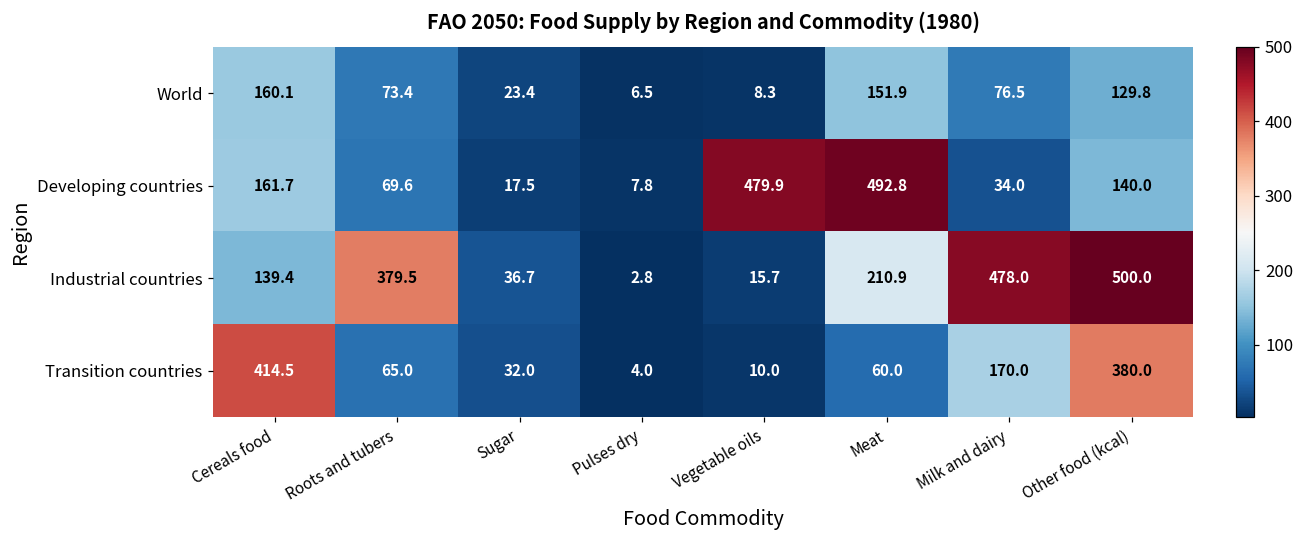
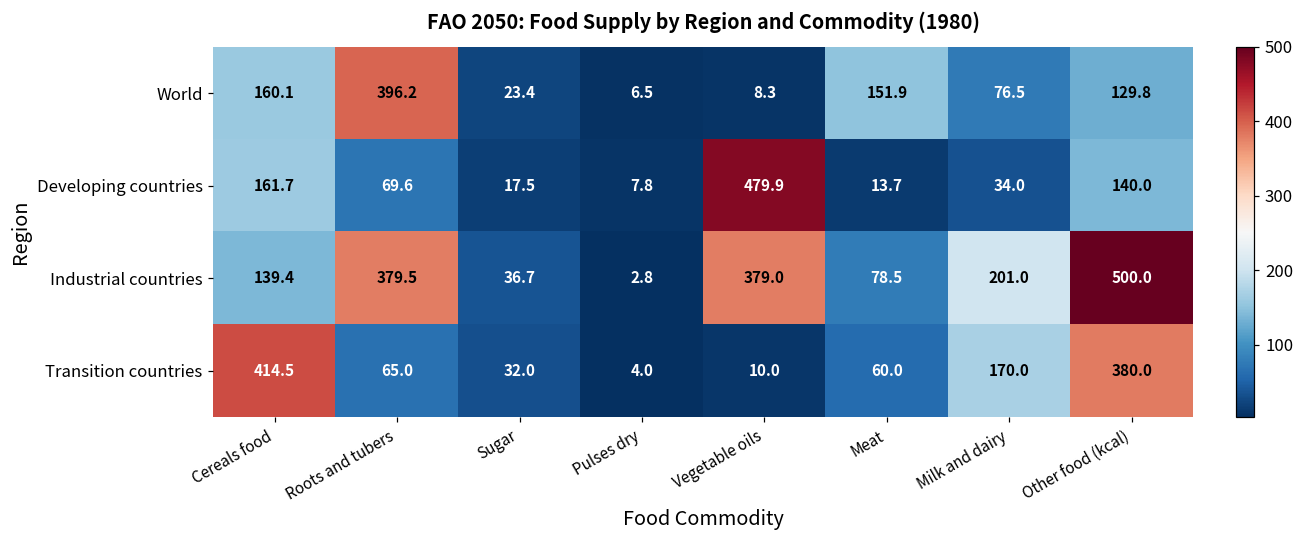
World, Roots and tubers: 73.4 -> 396.2
Developing countries, Meat: 492.8 -> 13.7
Industrial countries, Vegetable oils: 15.7 -> 379.0
Industrial countries, Meat: 210.9 -> 78.5
Industrial countries, Milk and dairy: 478.0 -> 201.0
